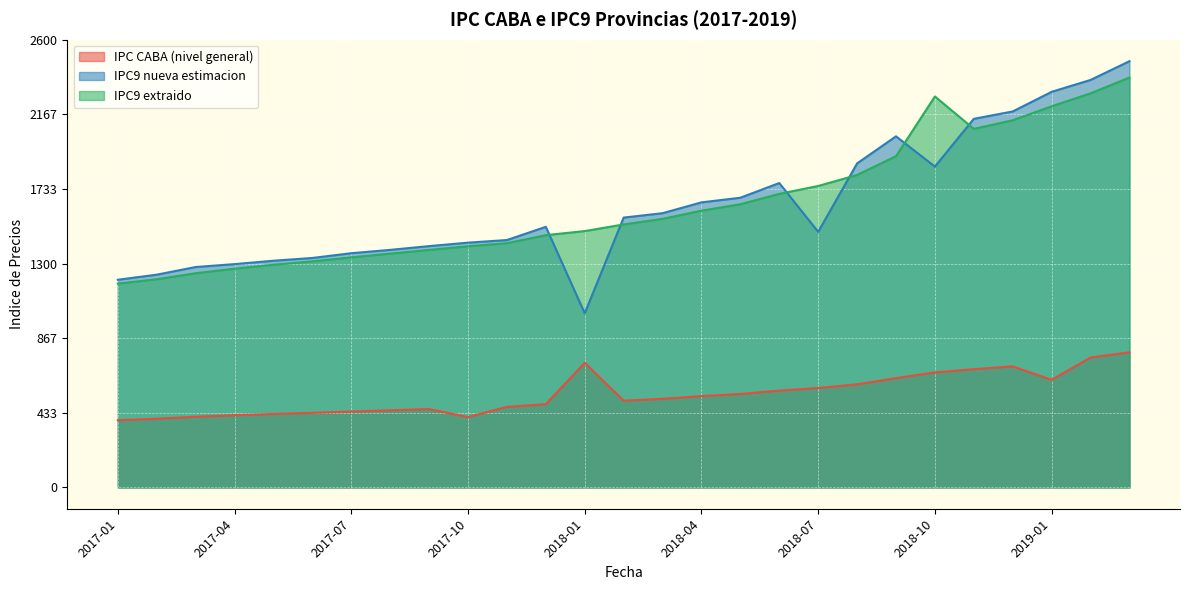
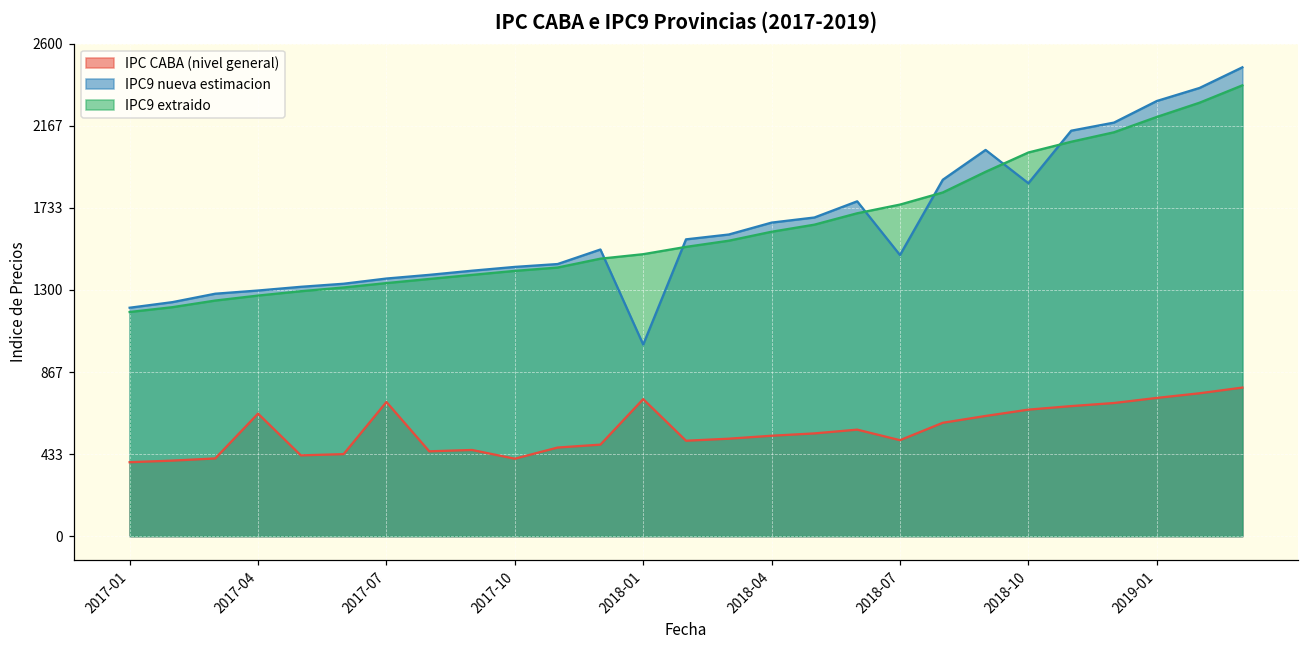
IPC CABA (nivel general), 2017-04: 420 -> 650
IPC CABA (nivel general), 2017-07: 440 -> 710
IPC CABA (nivel general), 2018-07: 580 -> 510
IPC9 extraido, 2018-10: 2270 -> 2030
IPC CABA (nivel general), 2019-01: 620 -> 730
